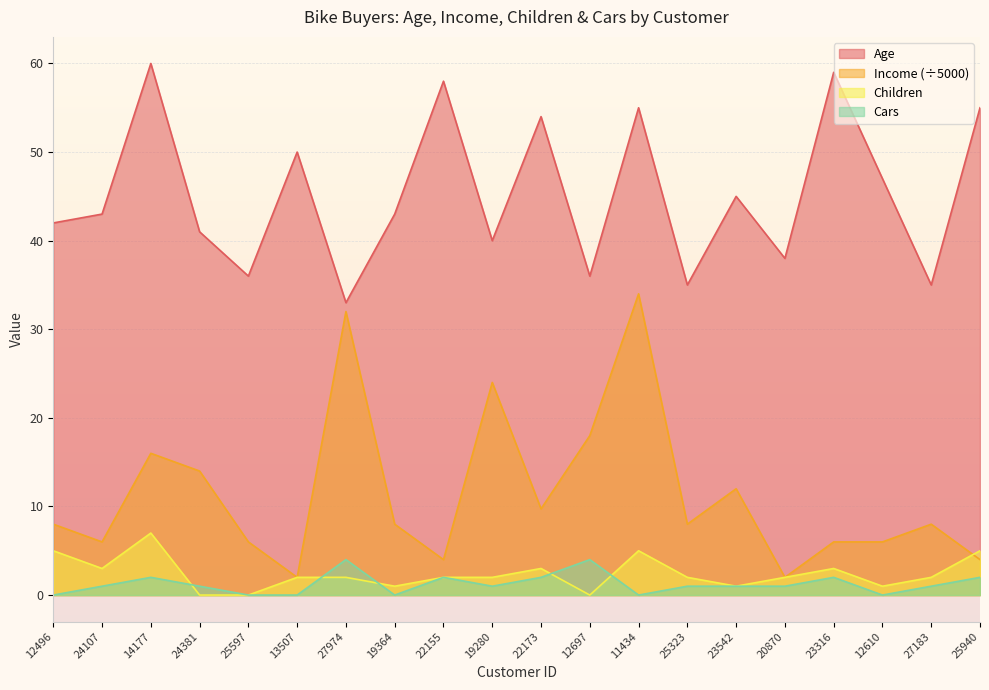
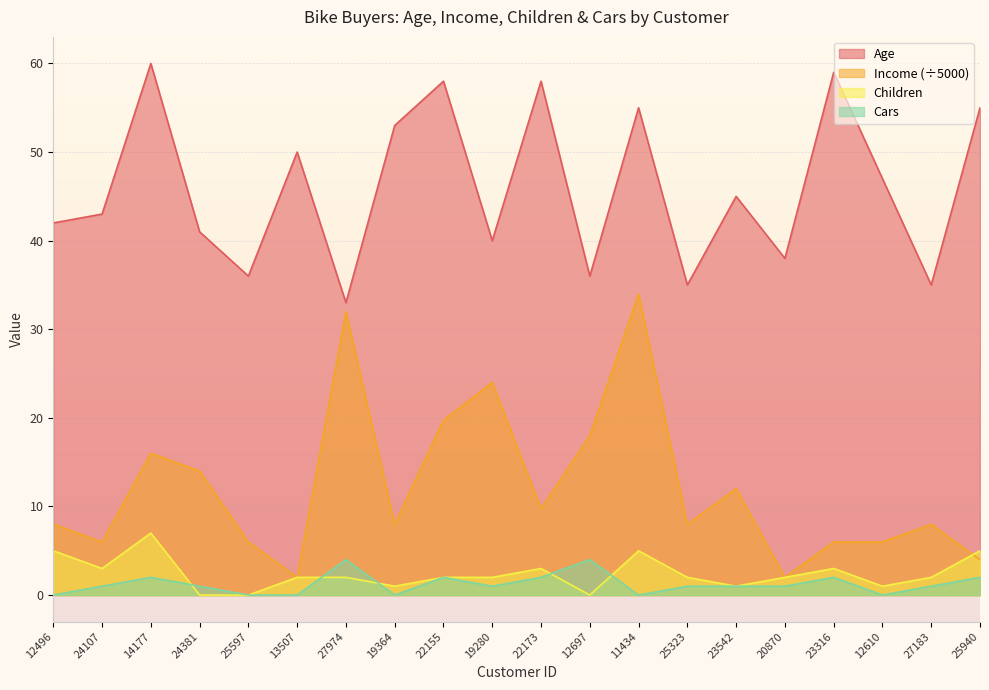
Age, 19364: 43 -> 53
Income (÷5000), 22155: 4 -> 20
Age, 22173: 54 -> 58
